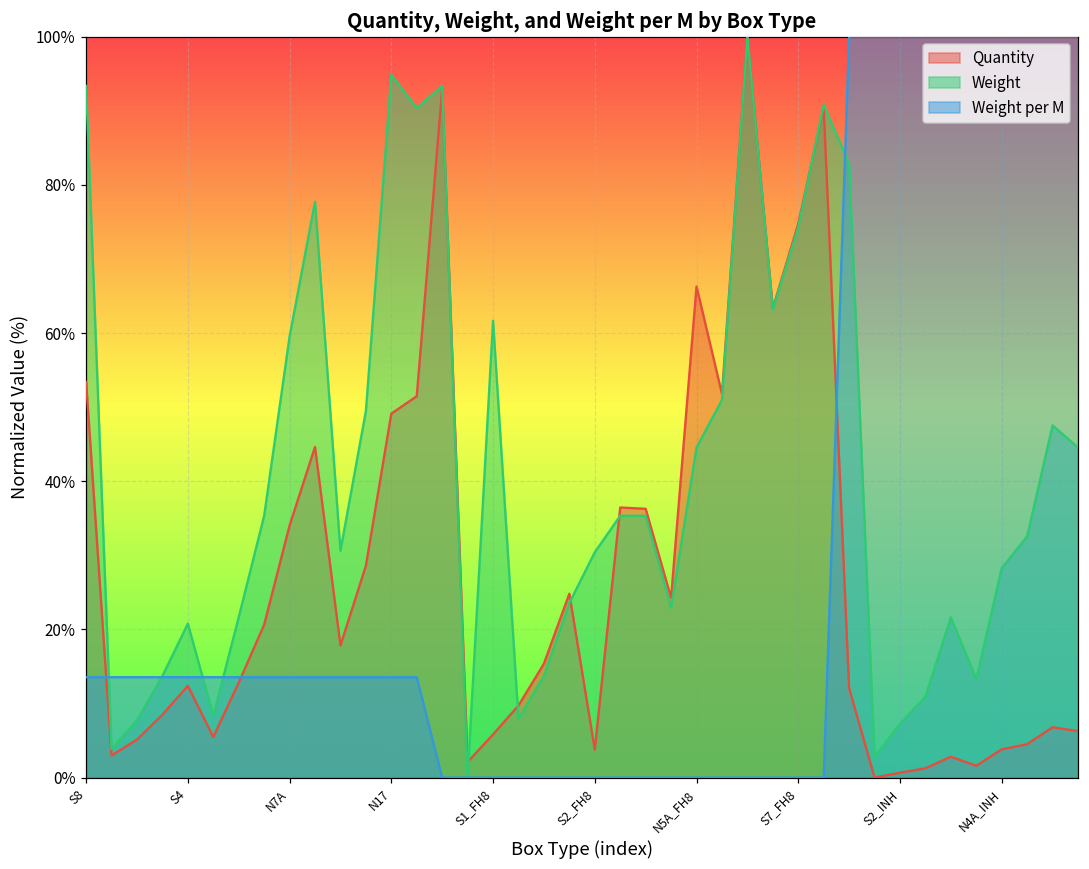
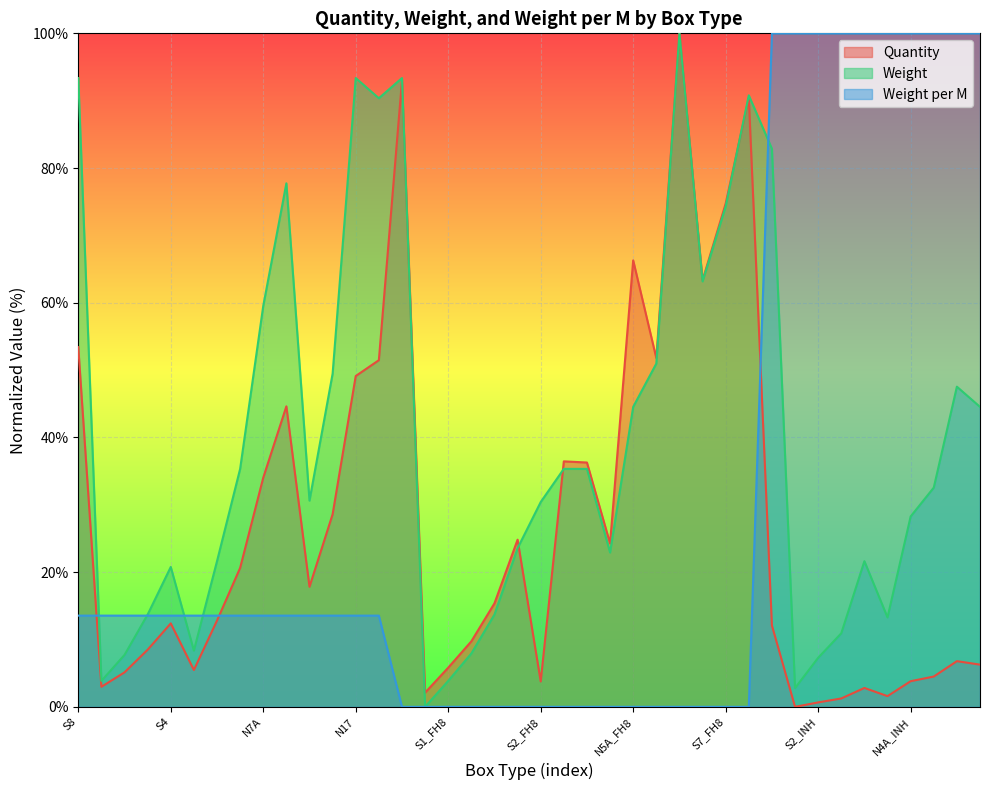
Weight, N17: 95% -> 93%
Weight, S1_FH8: 62% -> 4%
